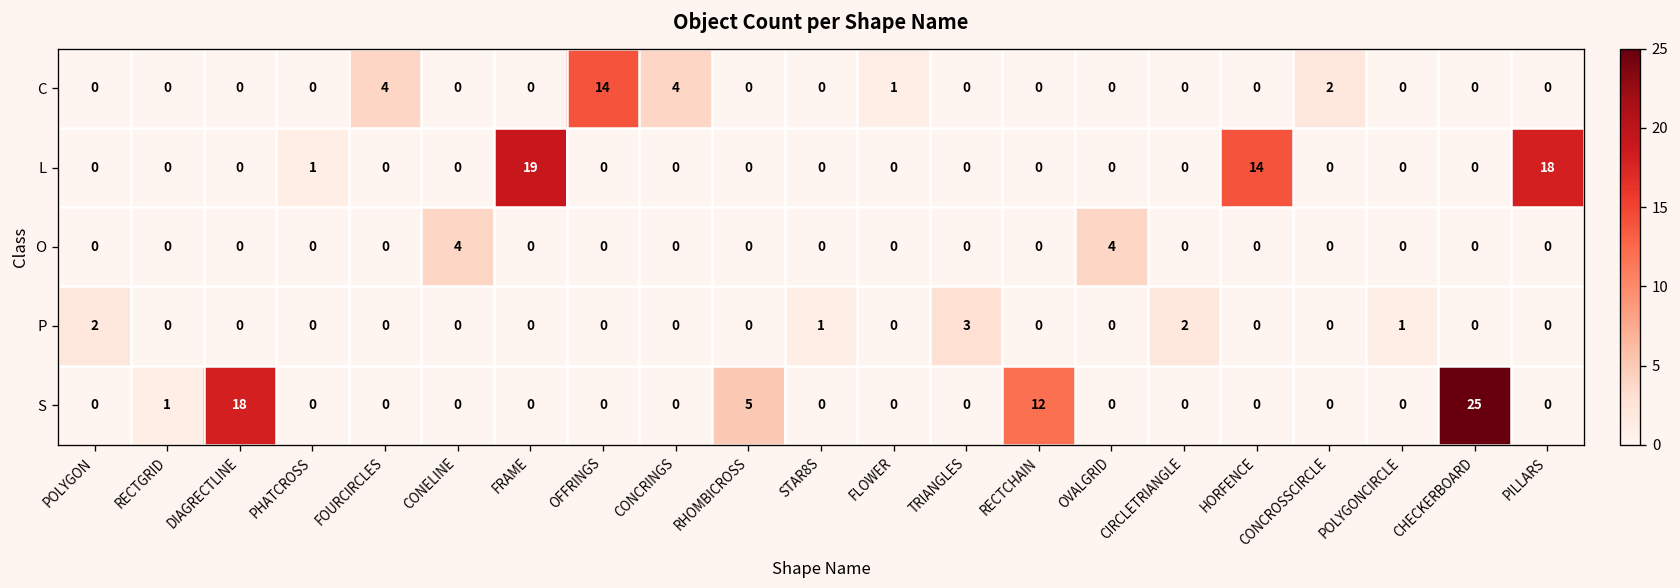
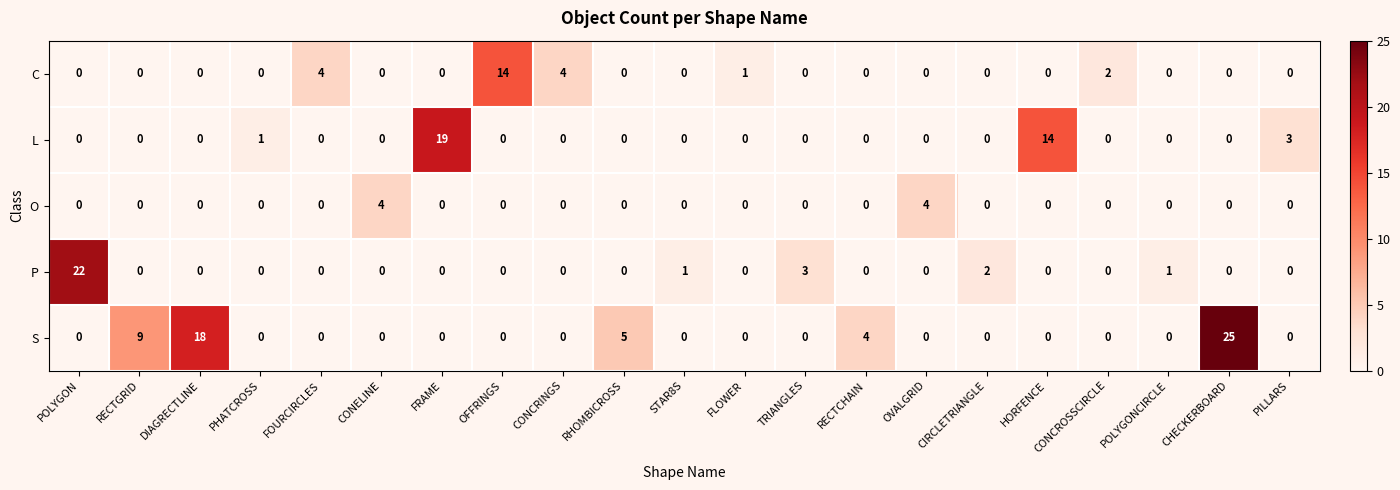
L, PILLARS: 18 -> 3
P, POLYGON: 2 -> 22
S, RECTGRID: 1 -> 9
S, RECTCHAIN: 12 -> 4
